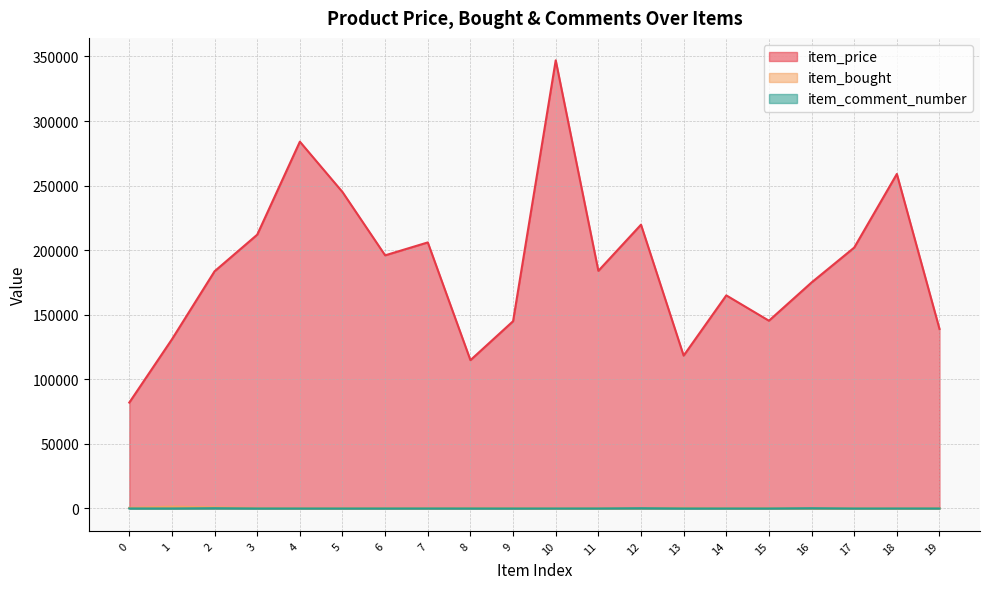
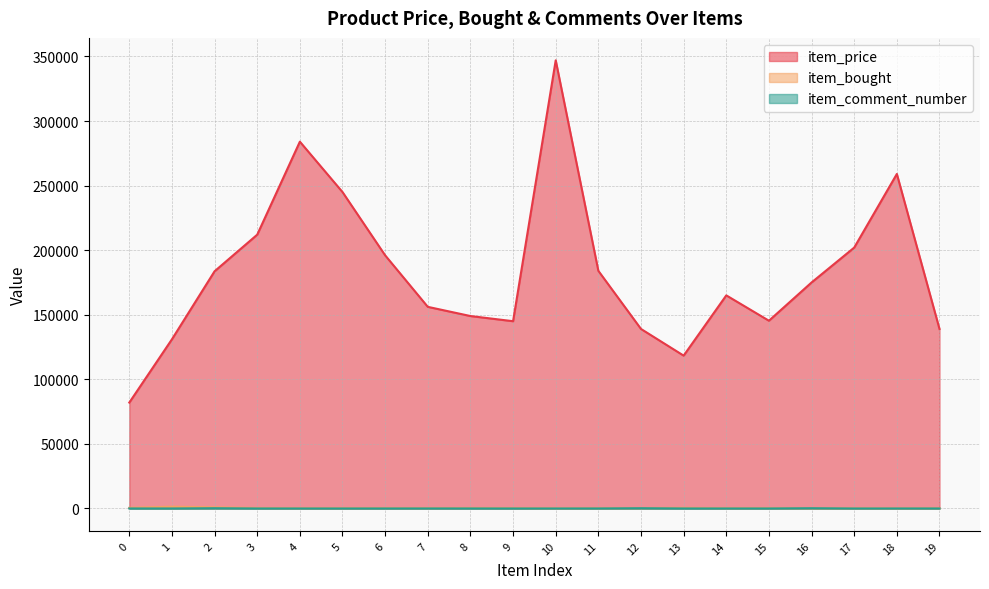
item_price, 7: 206000 -> 156000
item_price, 8: 115000 -> 149000
item_price, 12: 220000 -> 139000
